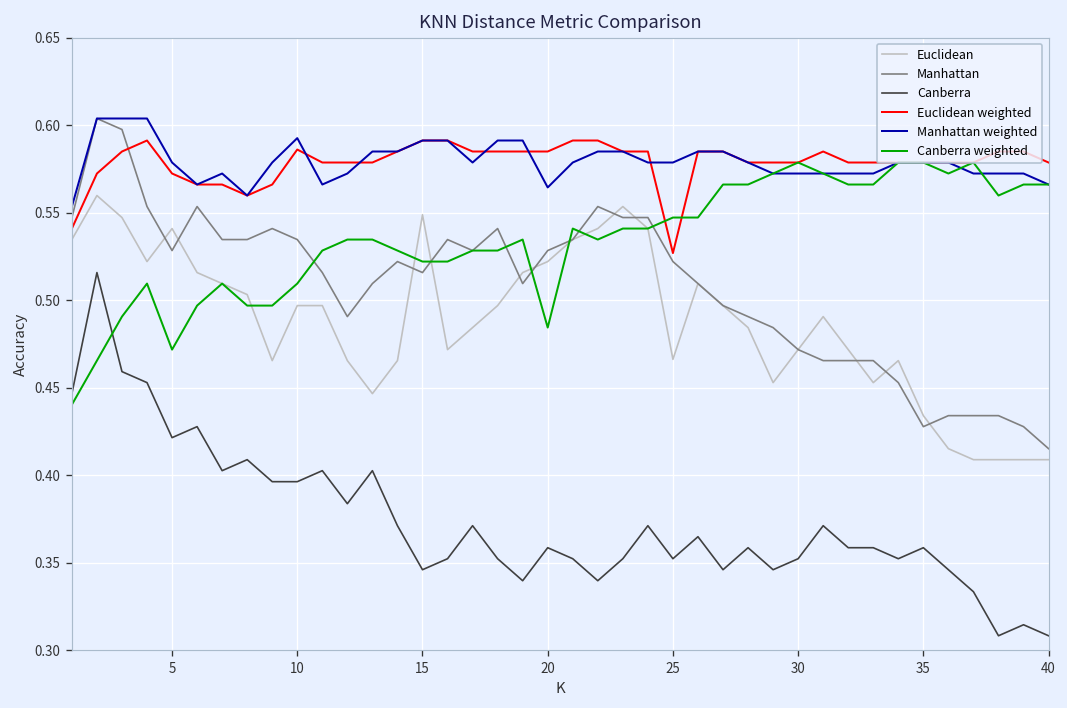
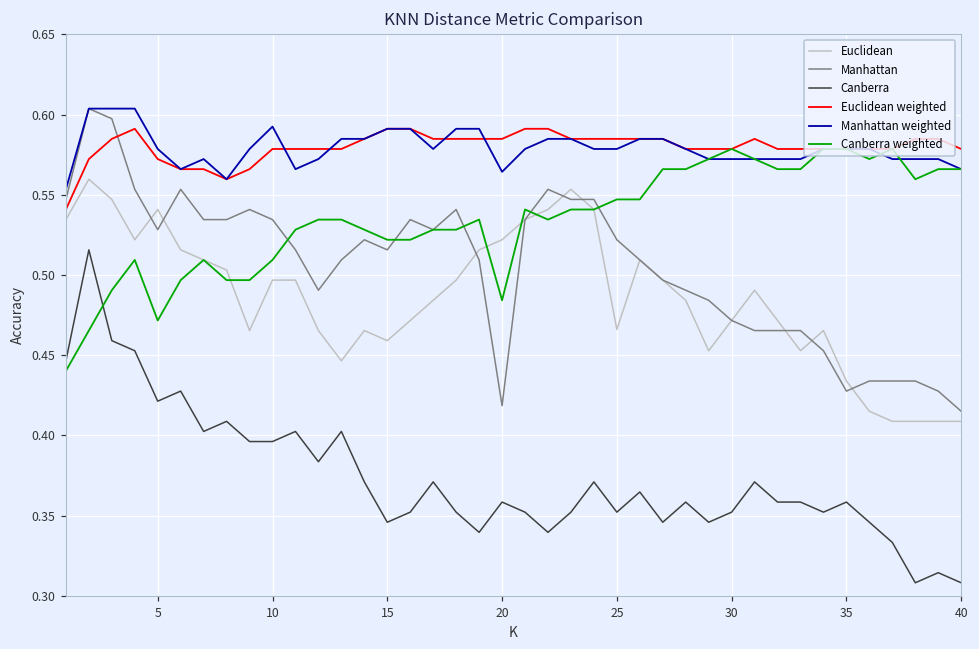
Euclidean weighted, 10: 0.586 -> 0.579
Euclidean, 15: 0.549 -> 0.459
Manhattan, 20: 0.528 -> 0.419
Euclidean weighted, 25: 0.527 -> 0.585
